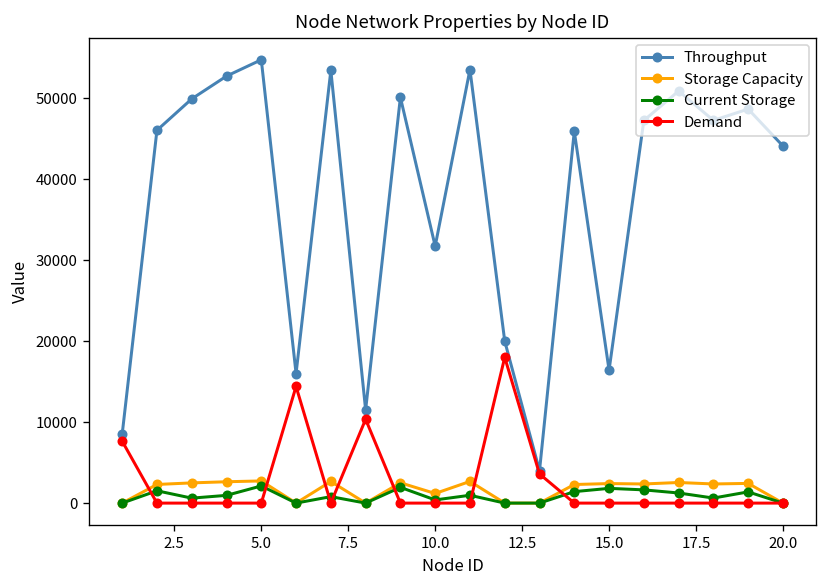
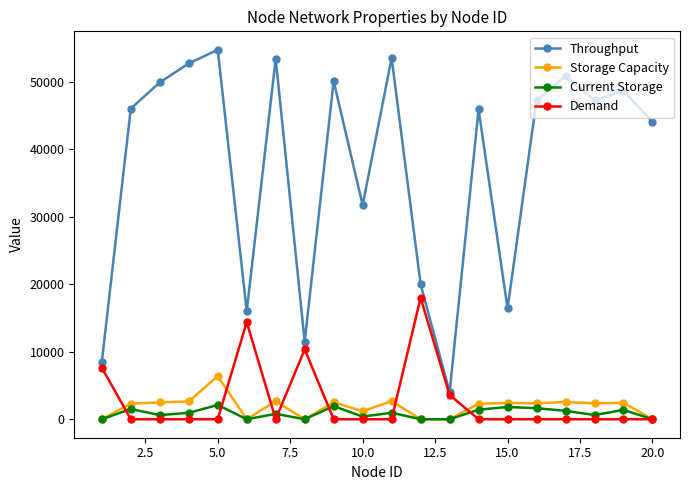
Storage Capacity, 5.0: 3000 -> 6000
